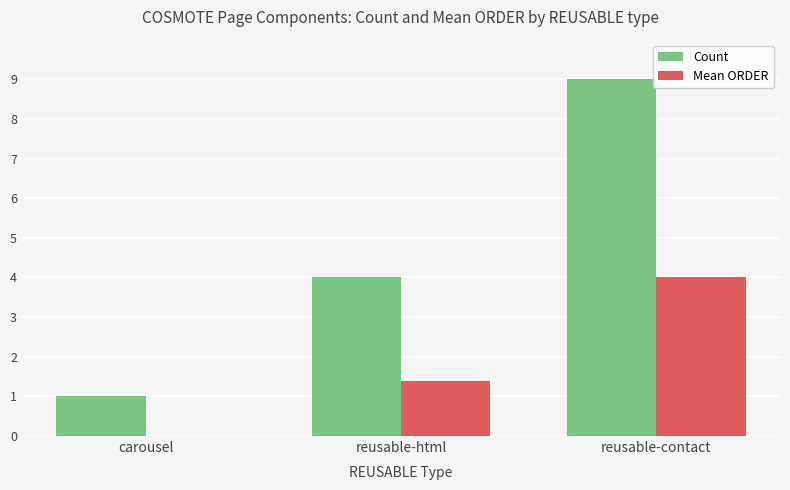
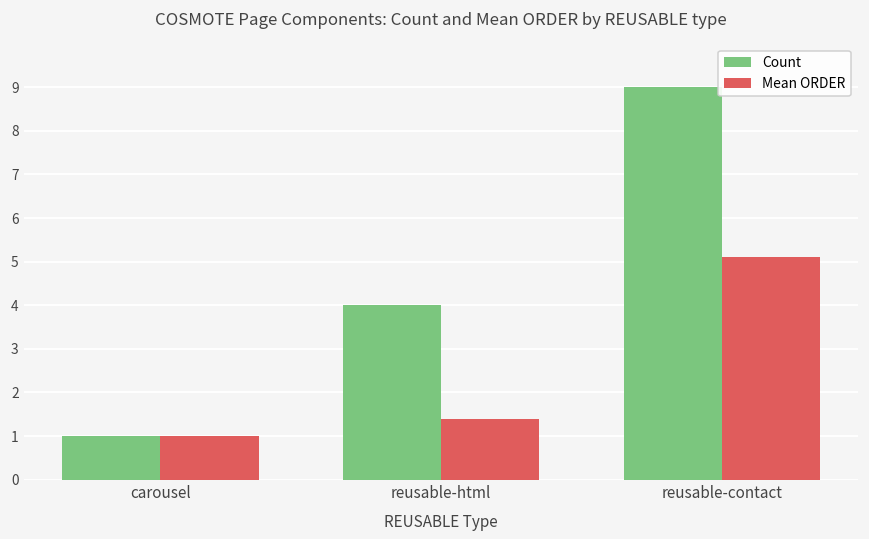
Mean ORDER, carousel: 0 -> 1
Mean ORDER, reusable-contact: 4.0 -> 5.1
